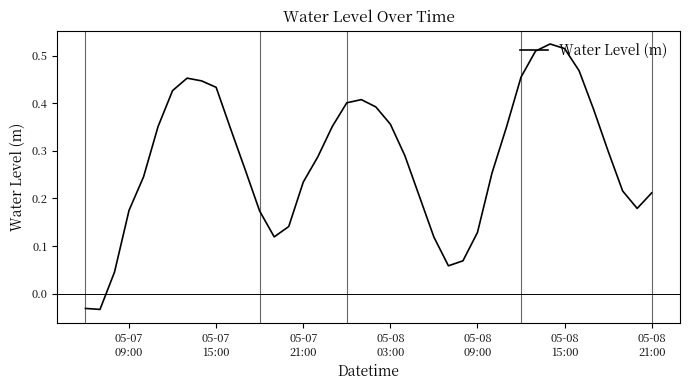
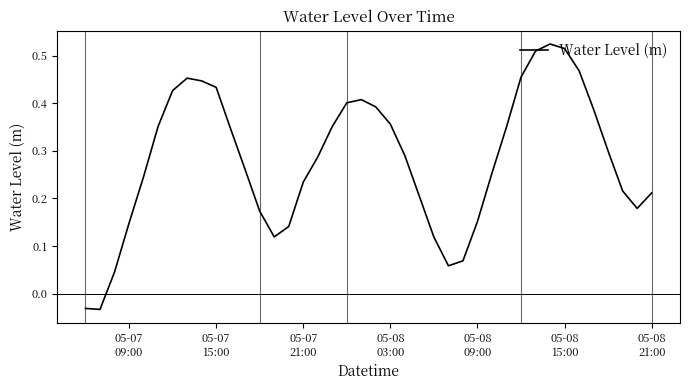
05-07 09:00: 0.17 -> 0.15
05-08 09:00: 0.13 -> 0.15
